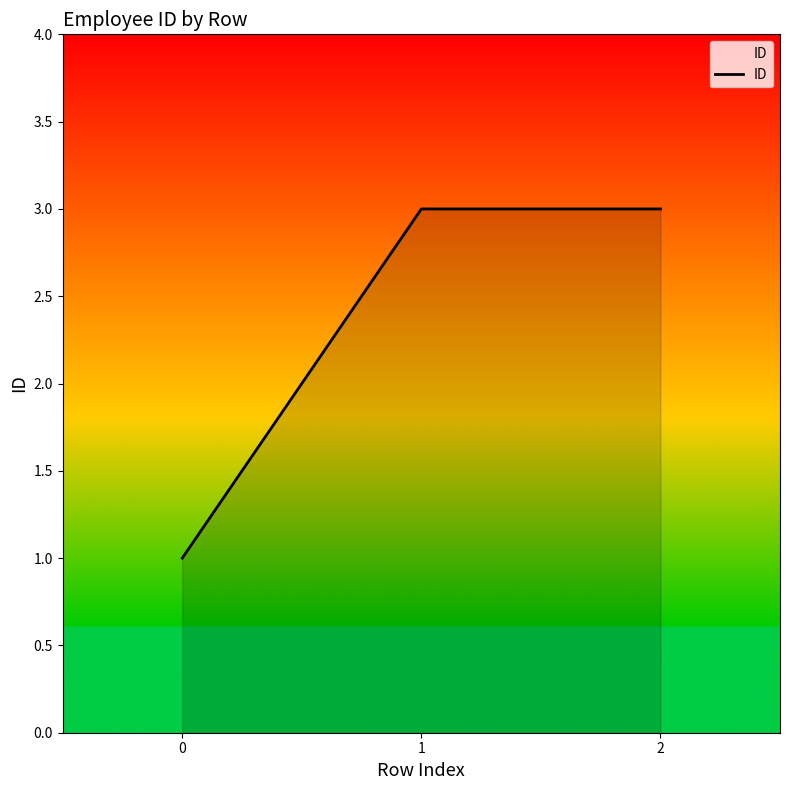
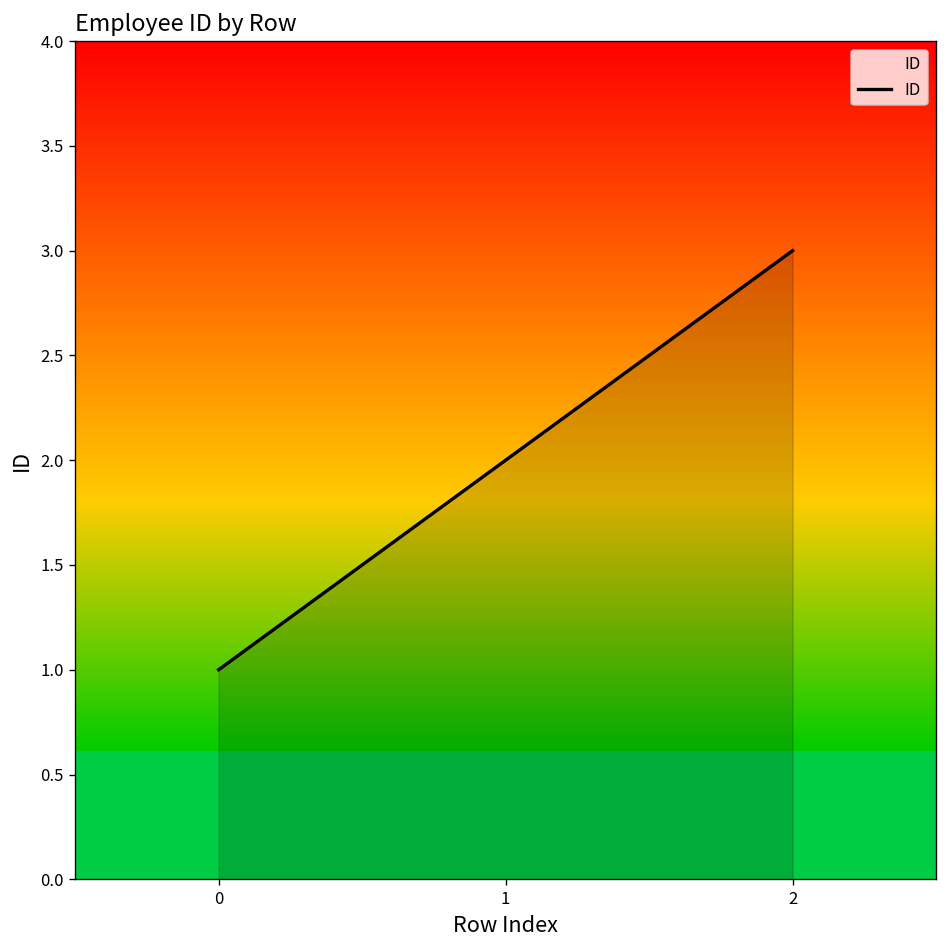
1: 3 -> 2
